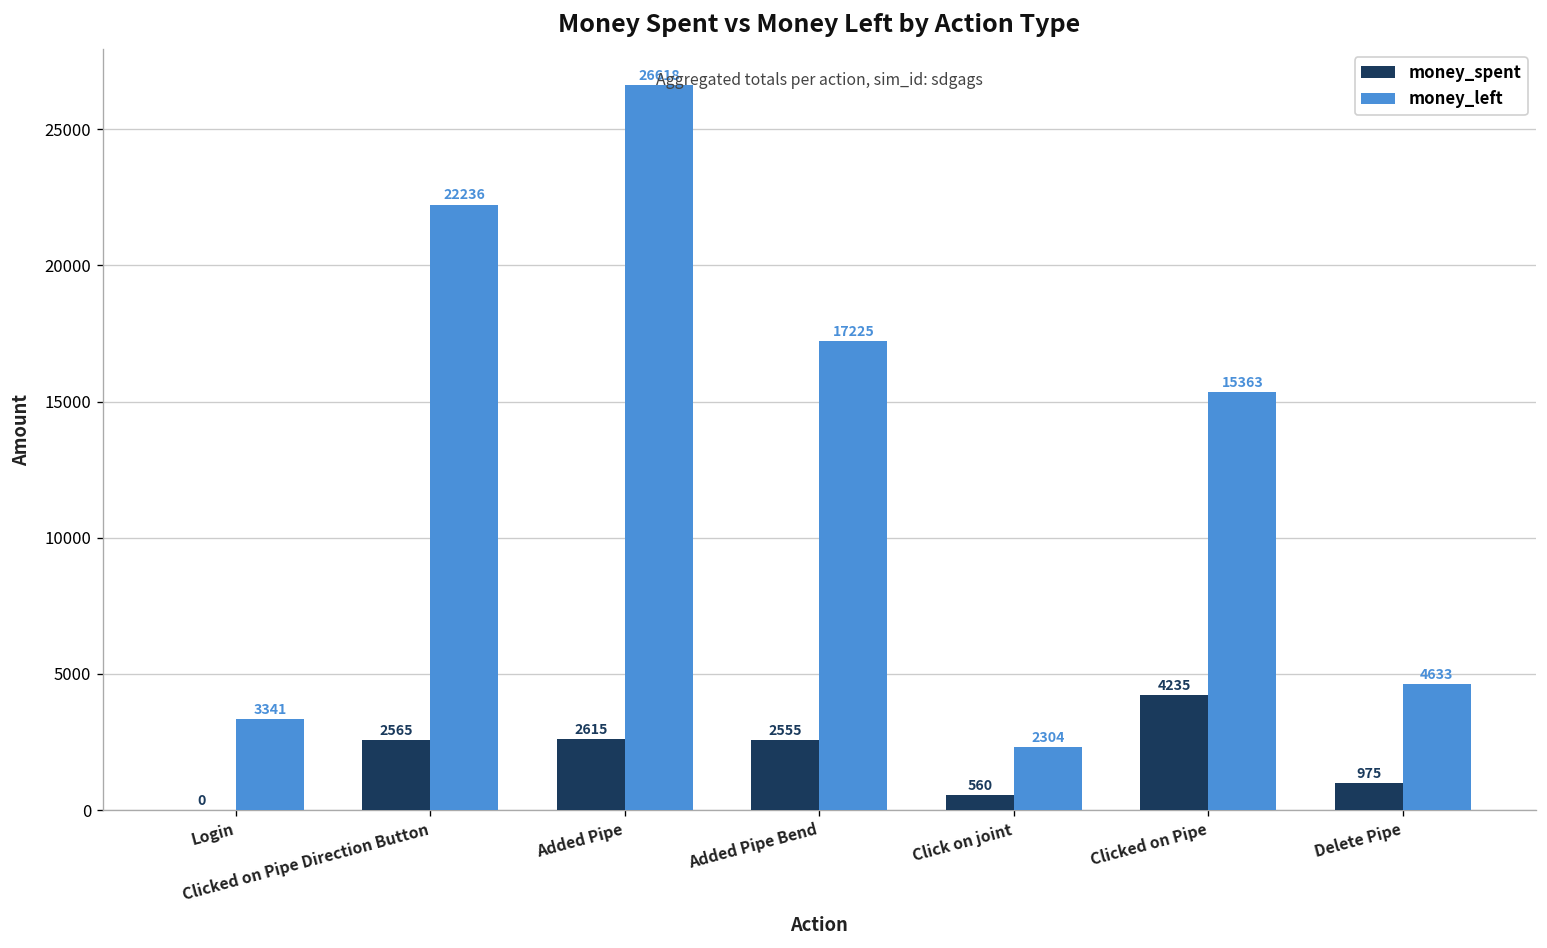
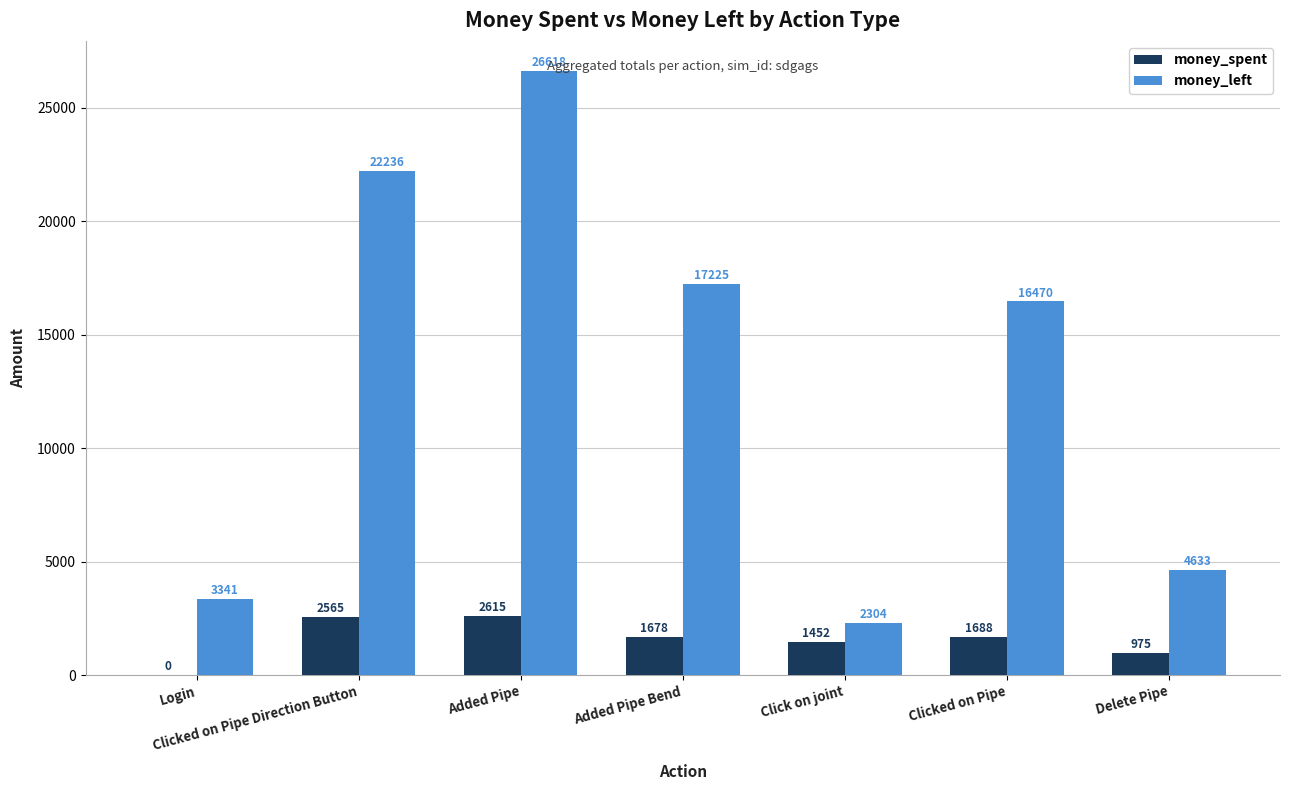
money_spent, Added Pipe Bend: 2555 -> 1678
money_spent, Click on joint: 560 -> 1452
money_spent, Clicked on Pipe: 4235 -> 1688
money_left, Clicked on Pipe: 15363 -> 16470
